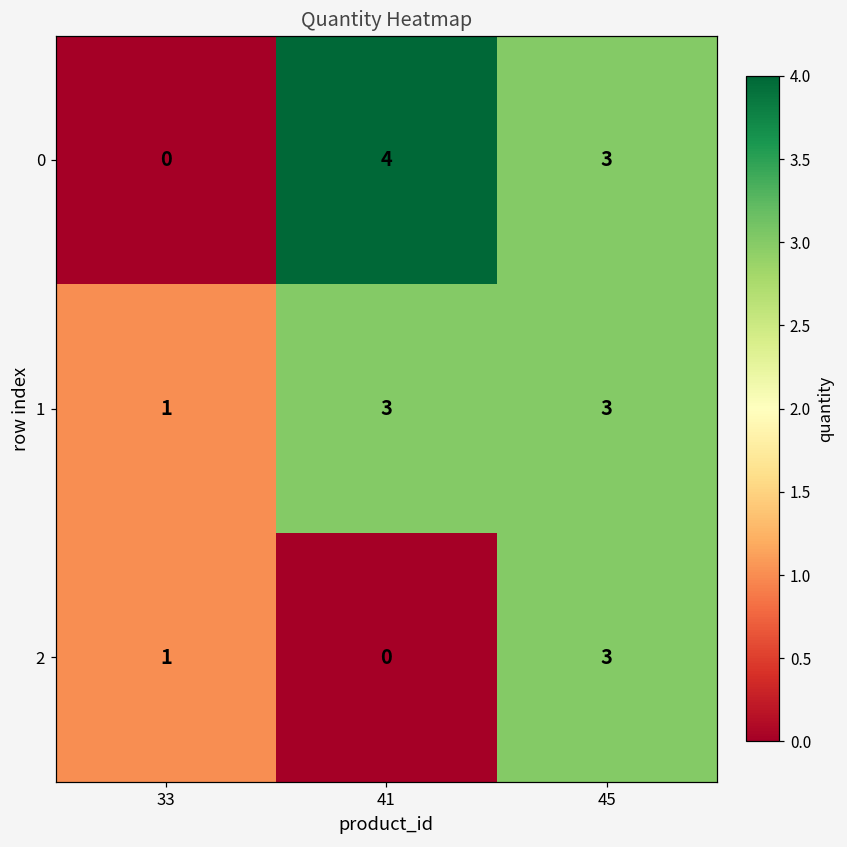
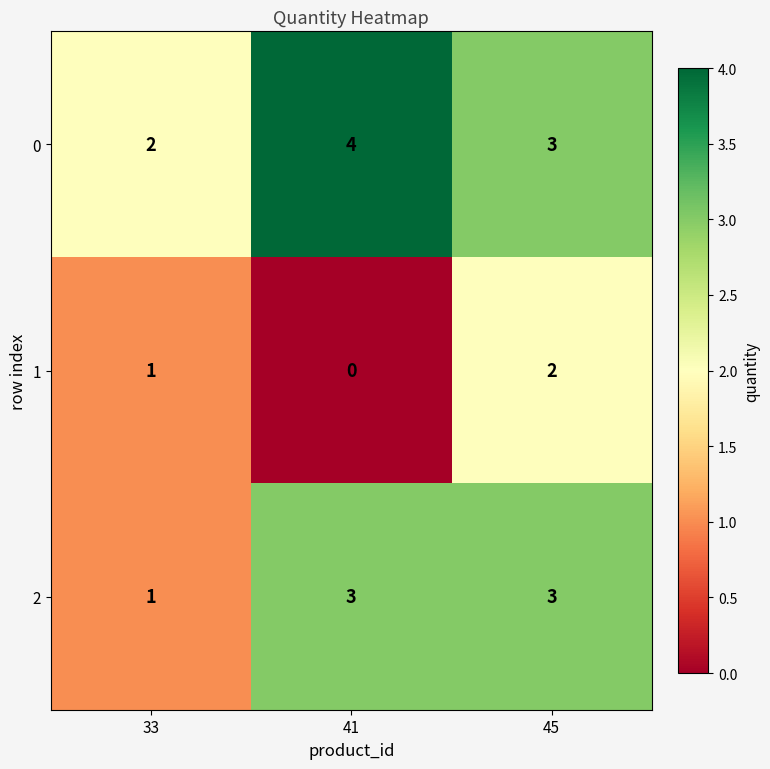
0, 33: 0 -> 2
1, 41: 3 -> 0
1, 45: 3 -> 2
2, 41: 0 -> 3
